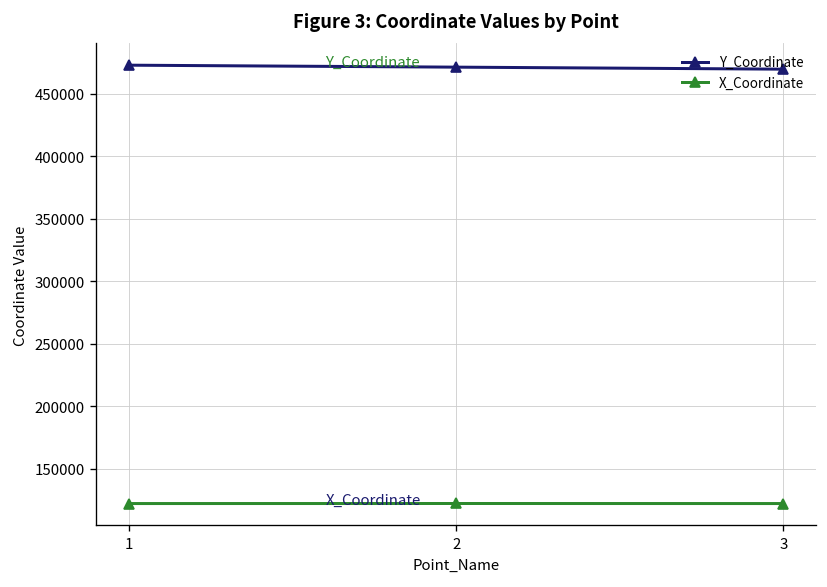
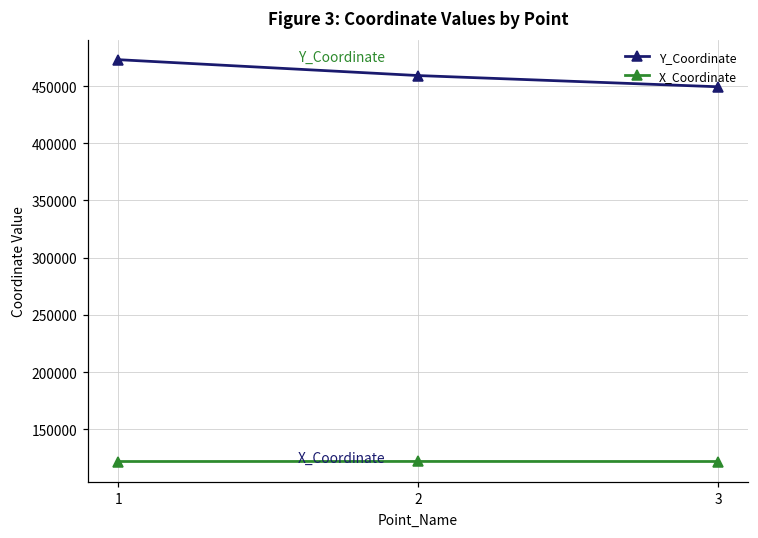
Y_Coordinate, 2: 471000 -> 459000
Y_Coordinate, 3: 470000 -> 449000
